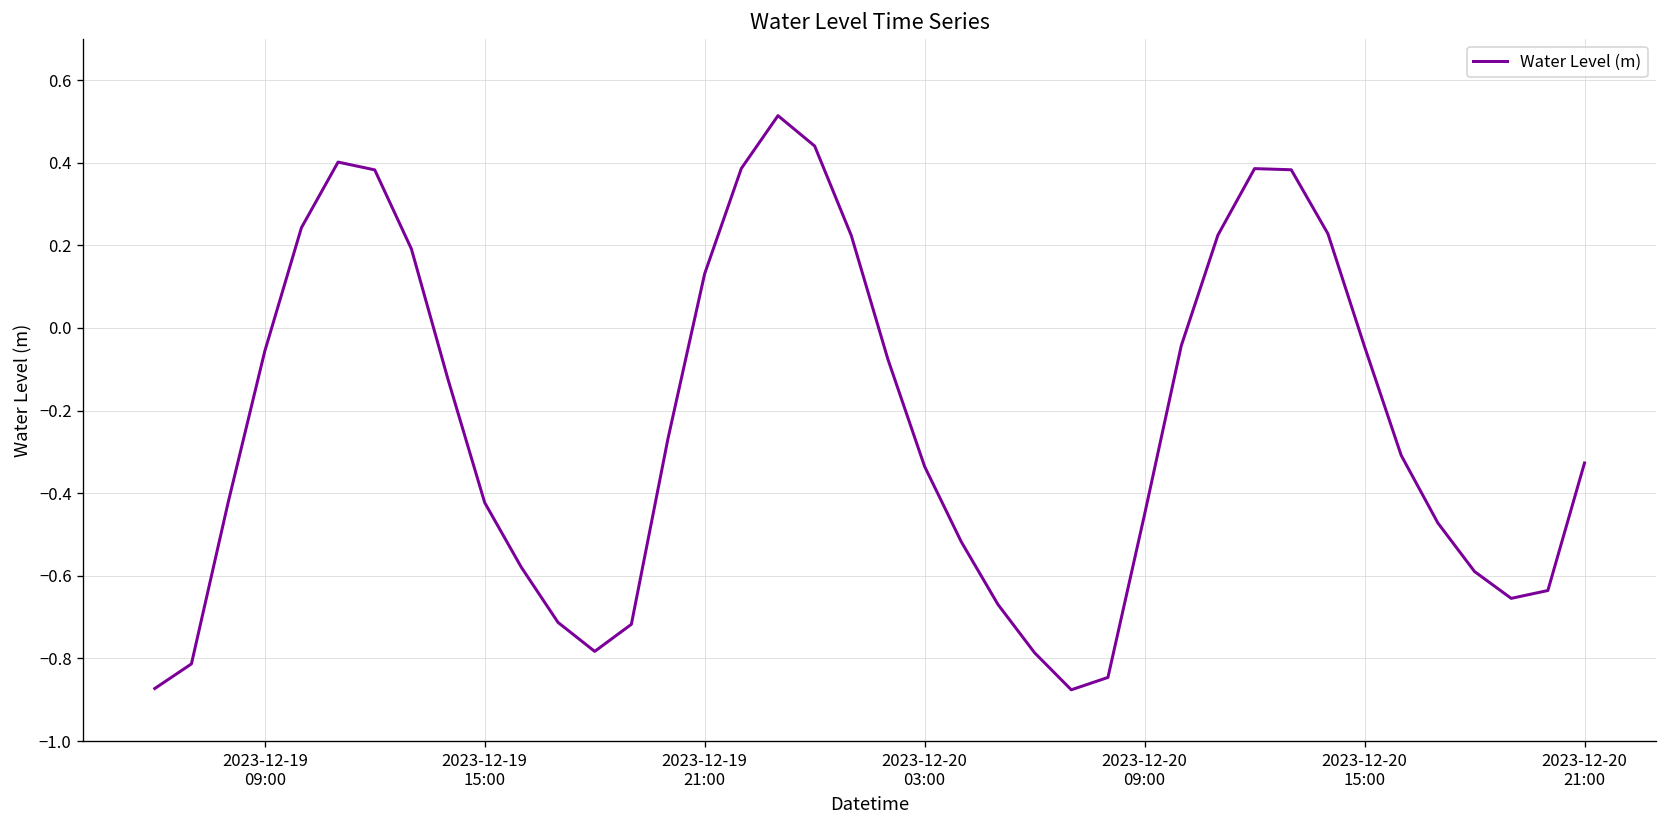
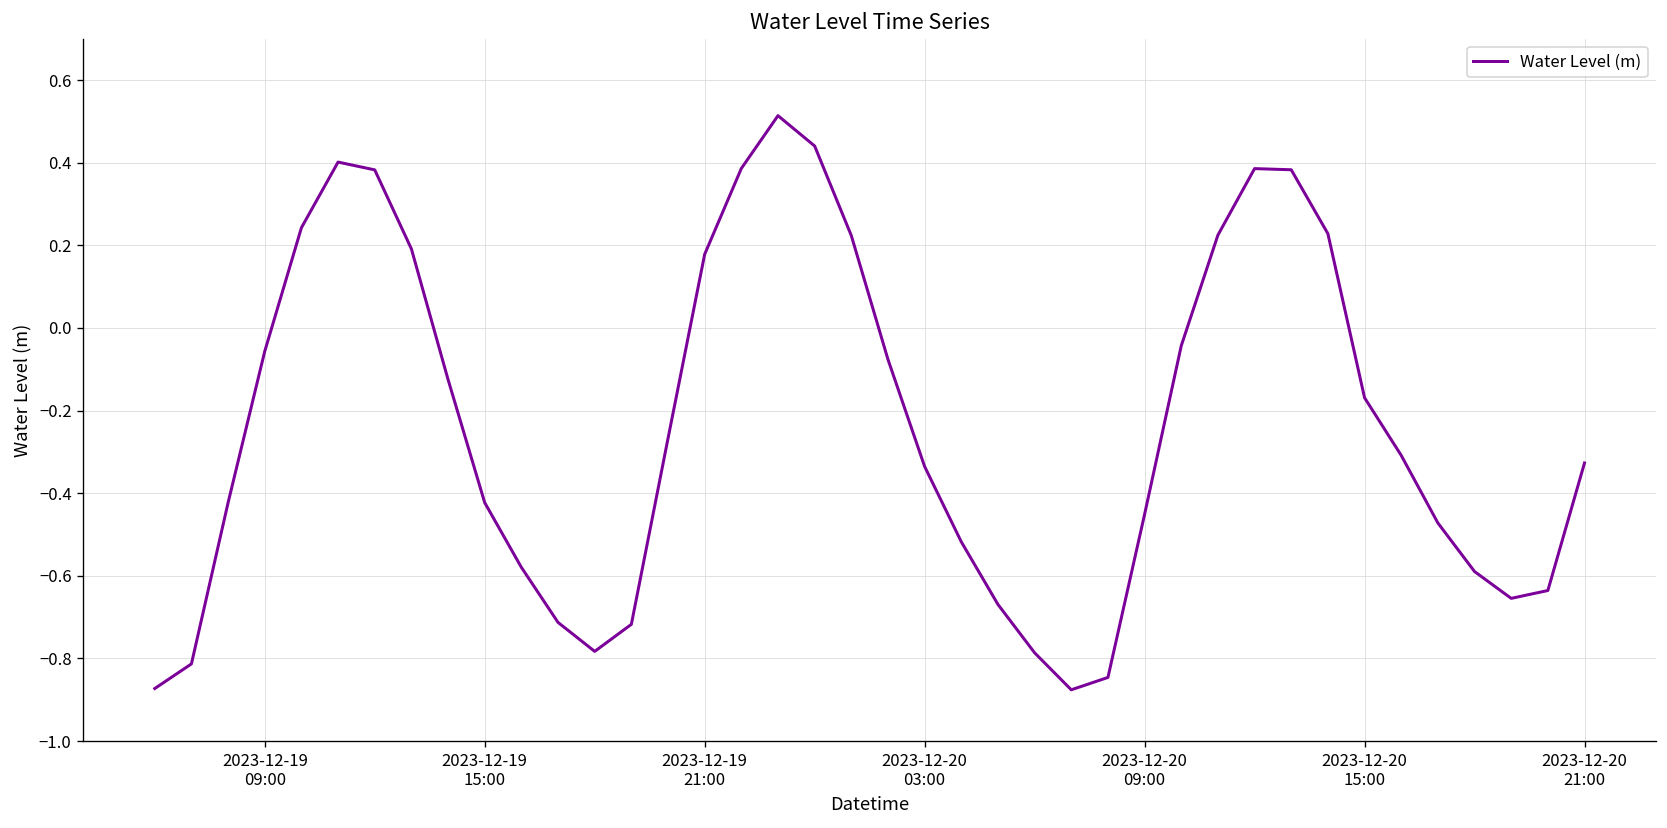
2023-12-19 21:00: 0.13 -> 0.18
2023-12-20 15:00: -0.05 -> -0.17
